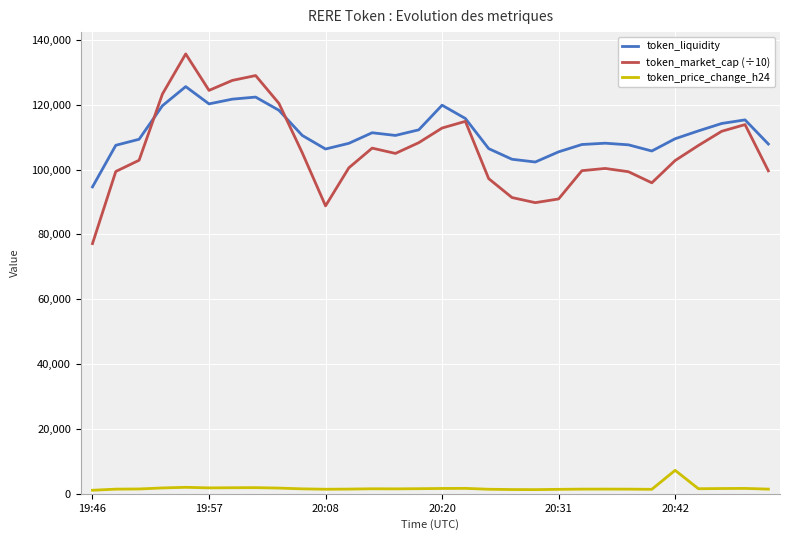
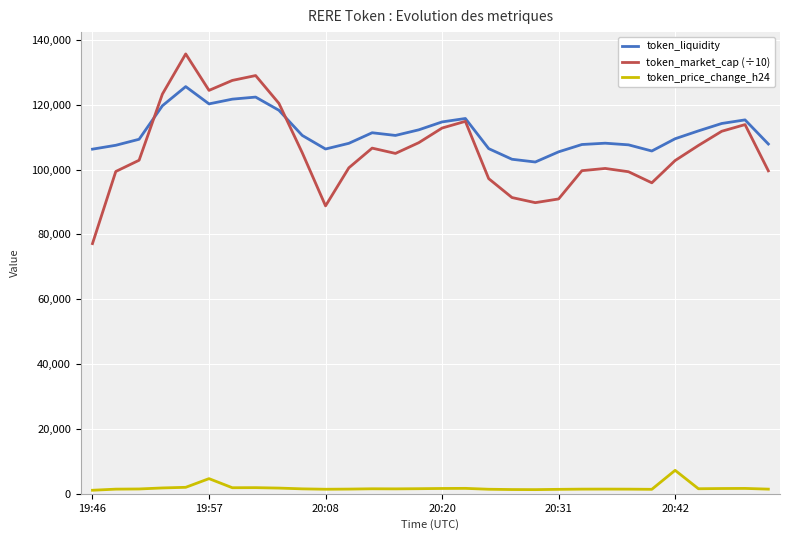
token_liquidity, 19:46: 95,000 -> 106,000
token_price_change_h24, 19:57: 2,000 -> 5,000
token_liquidity, 20:20: 120,000 -> 115,000
